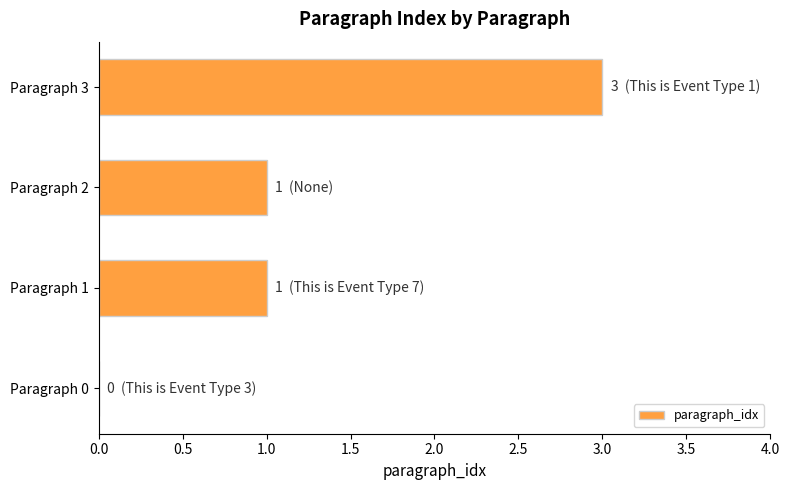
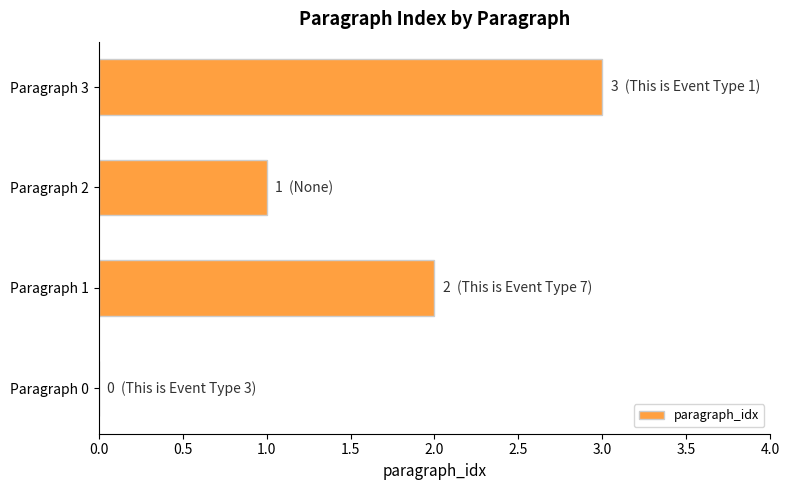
Paragraph 1: 1 -> 2
